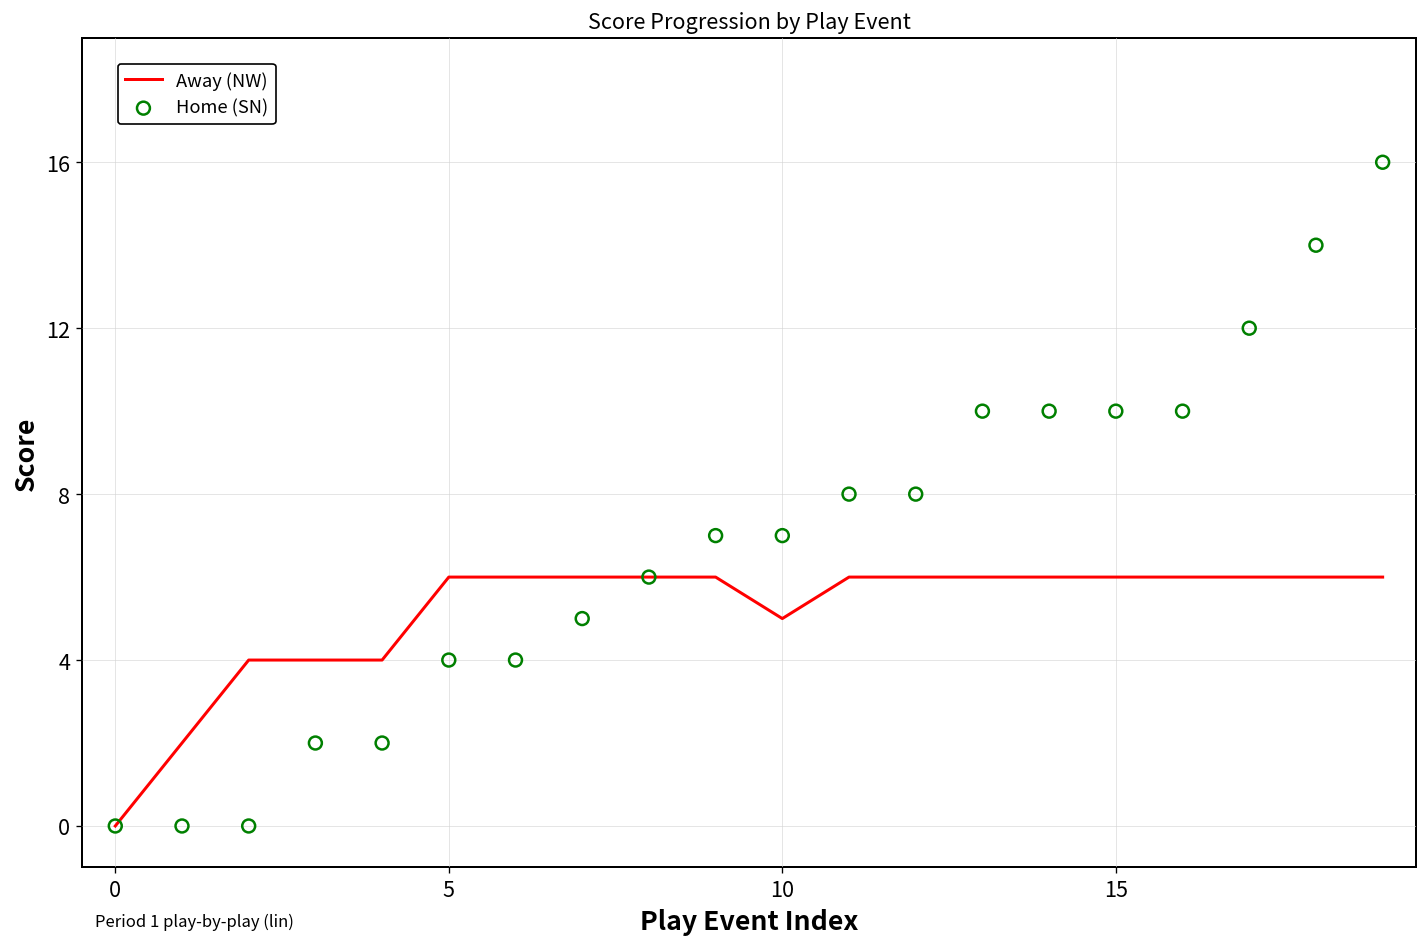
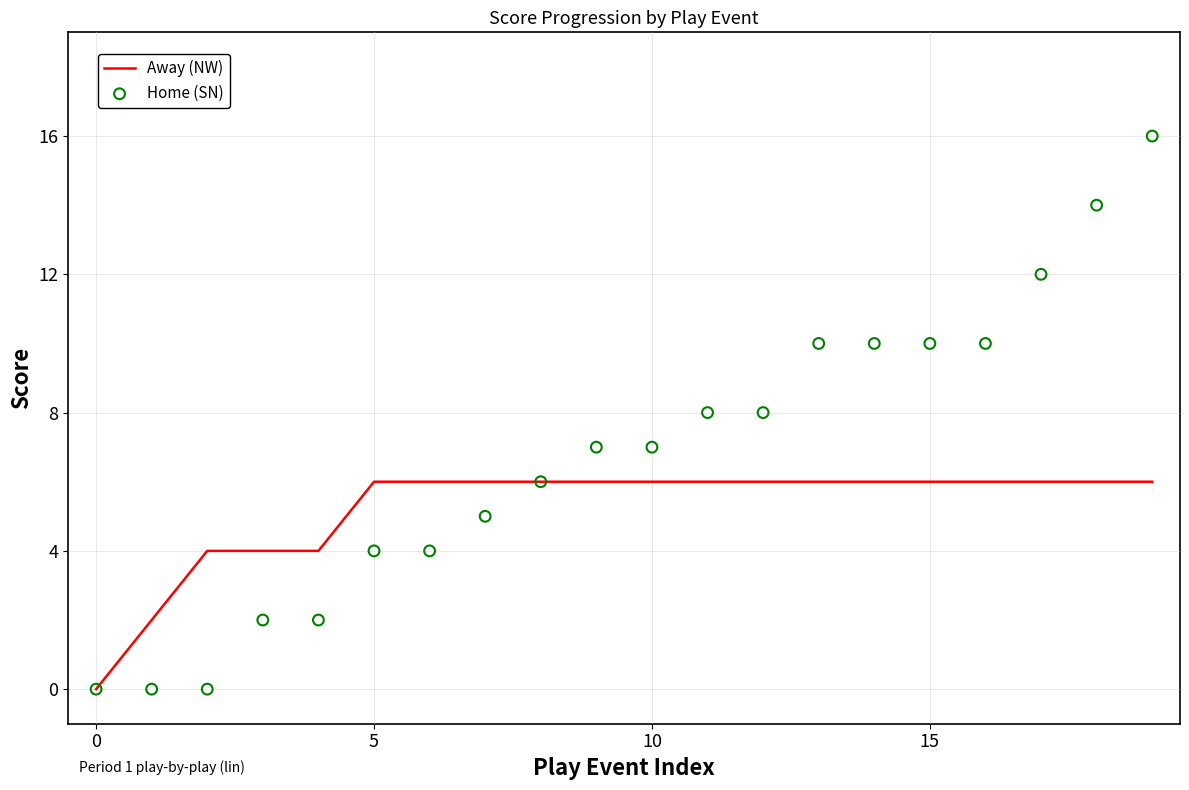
Away (NW), 10: 5 -> 6
